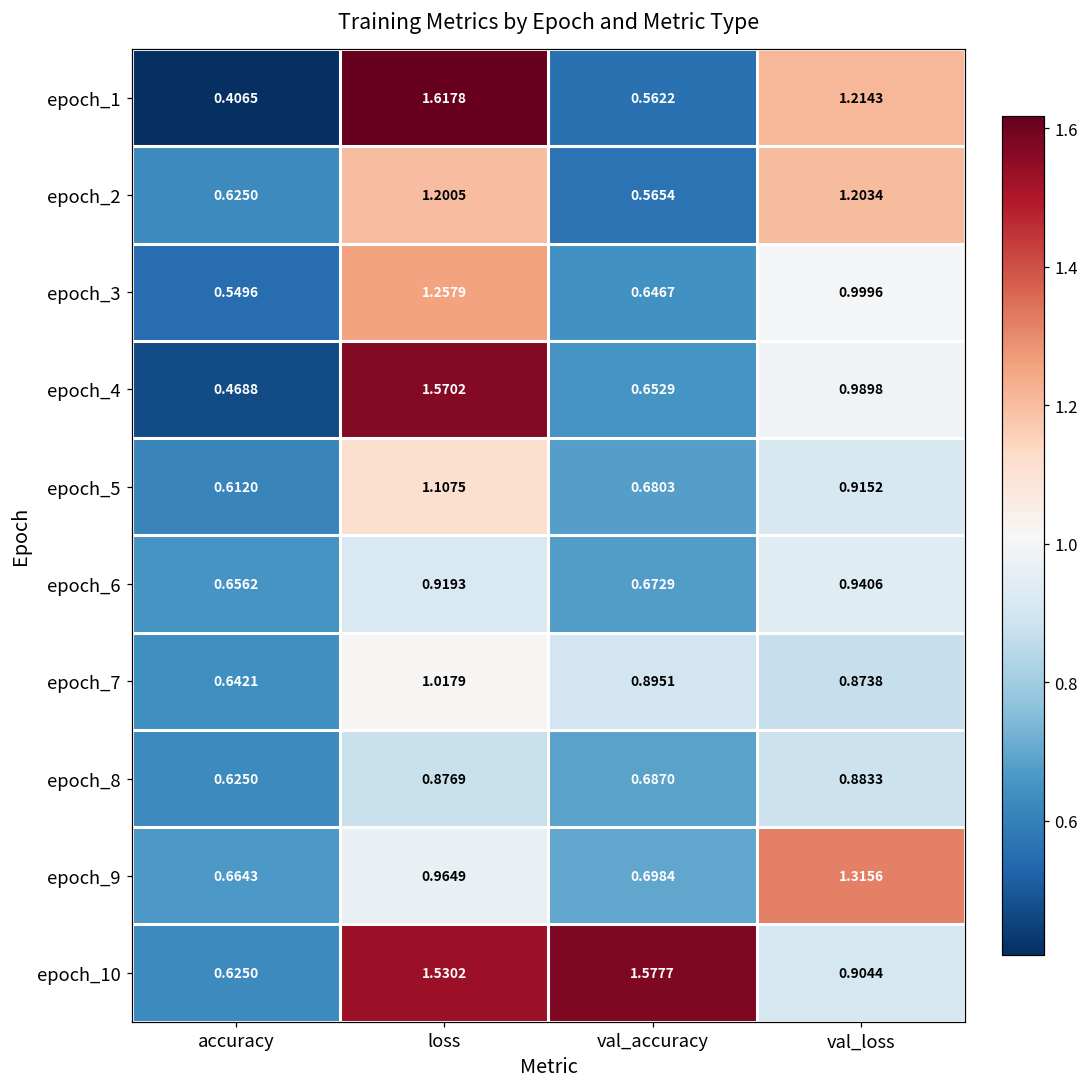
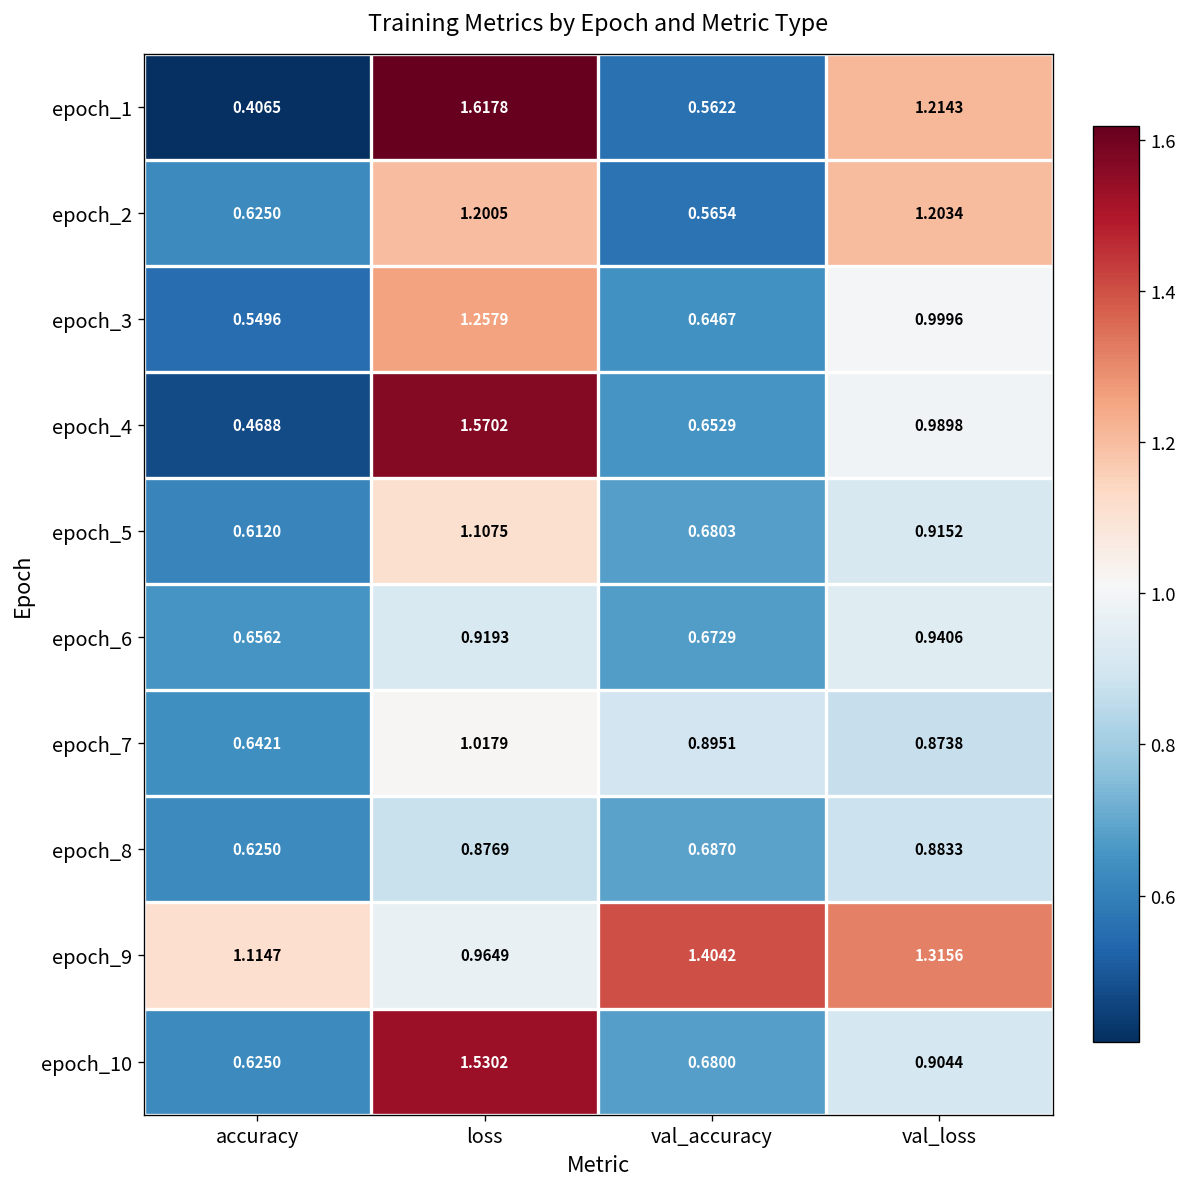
epoch_9, accuracy: 0.6643 -> 1.1147
epoch_9, val_accuracy: 0.6984 -> 1.4042
epoch_10, val_accuracy: 1.5777 -> 0.6800
